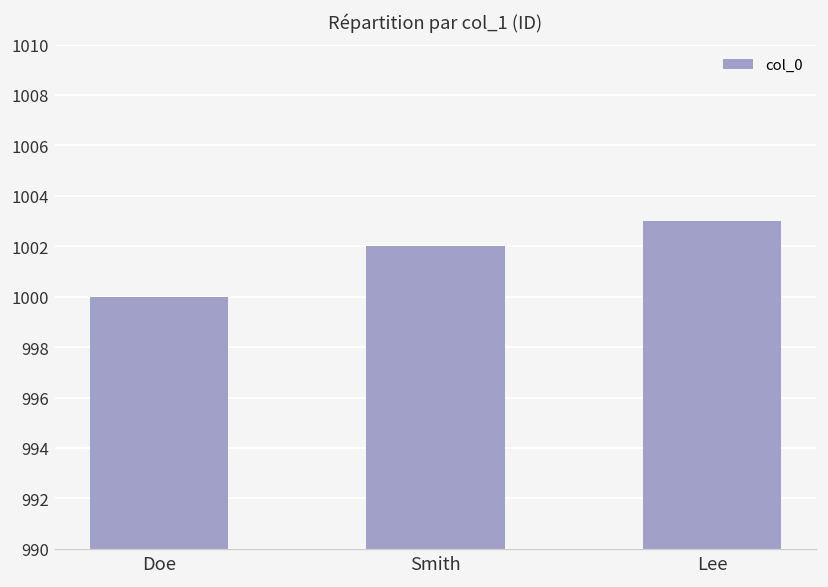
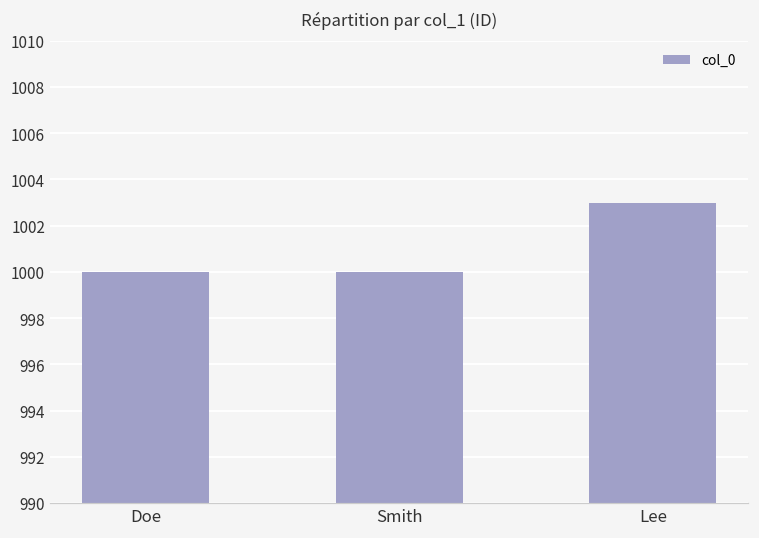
Smith: 1002 -> 1000
